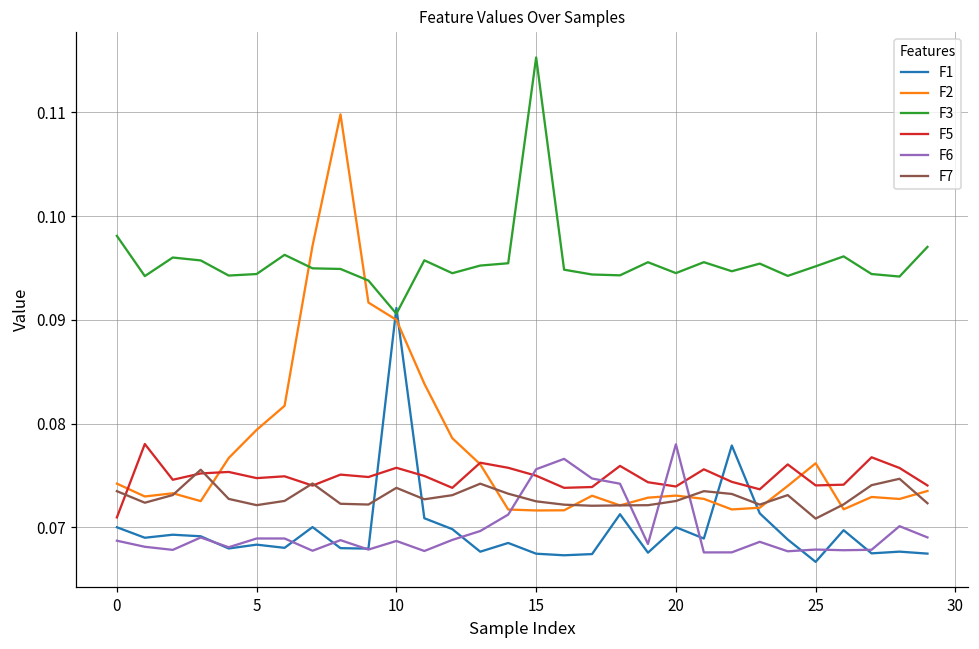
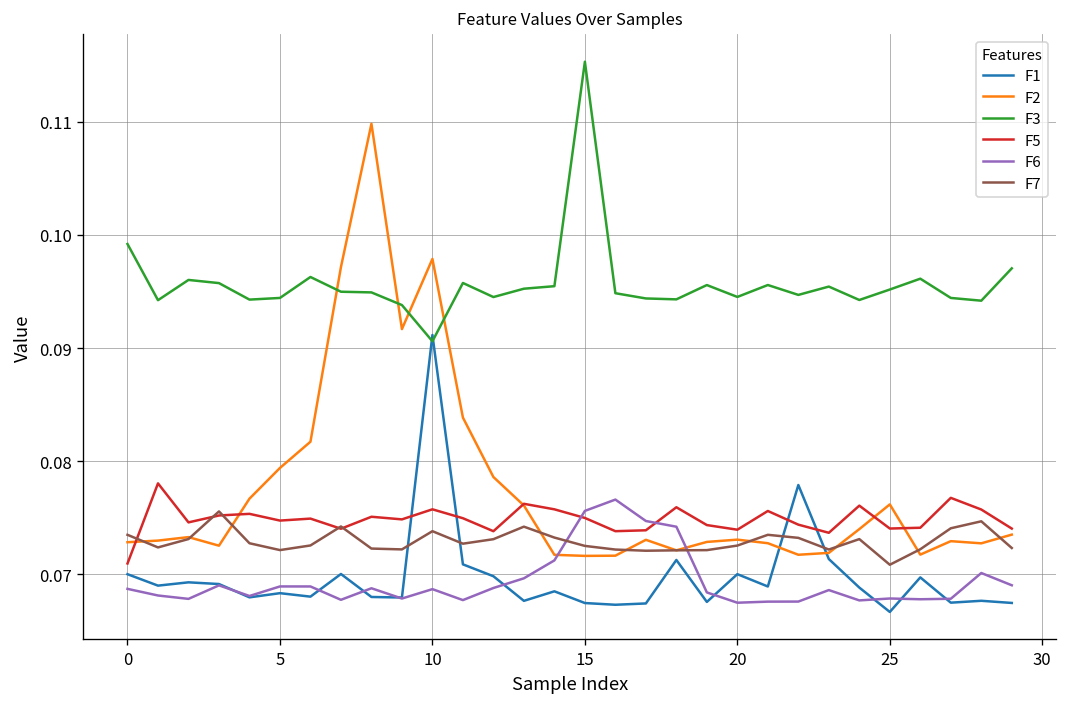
F2, 0: 0.074 -> 0.073
F3, 0: 0.098 -> 0.099
F2, 10: 0.090 -> 0.098
F6, 20: 0.078 -> 0.067
